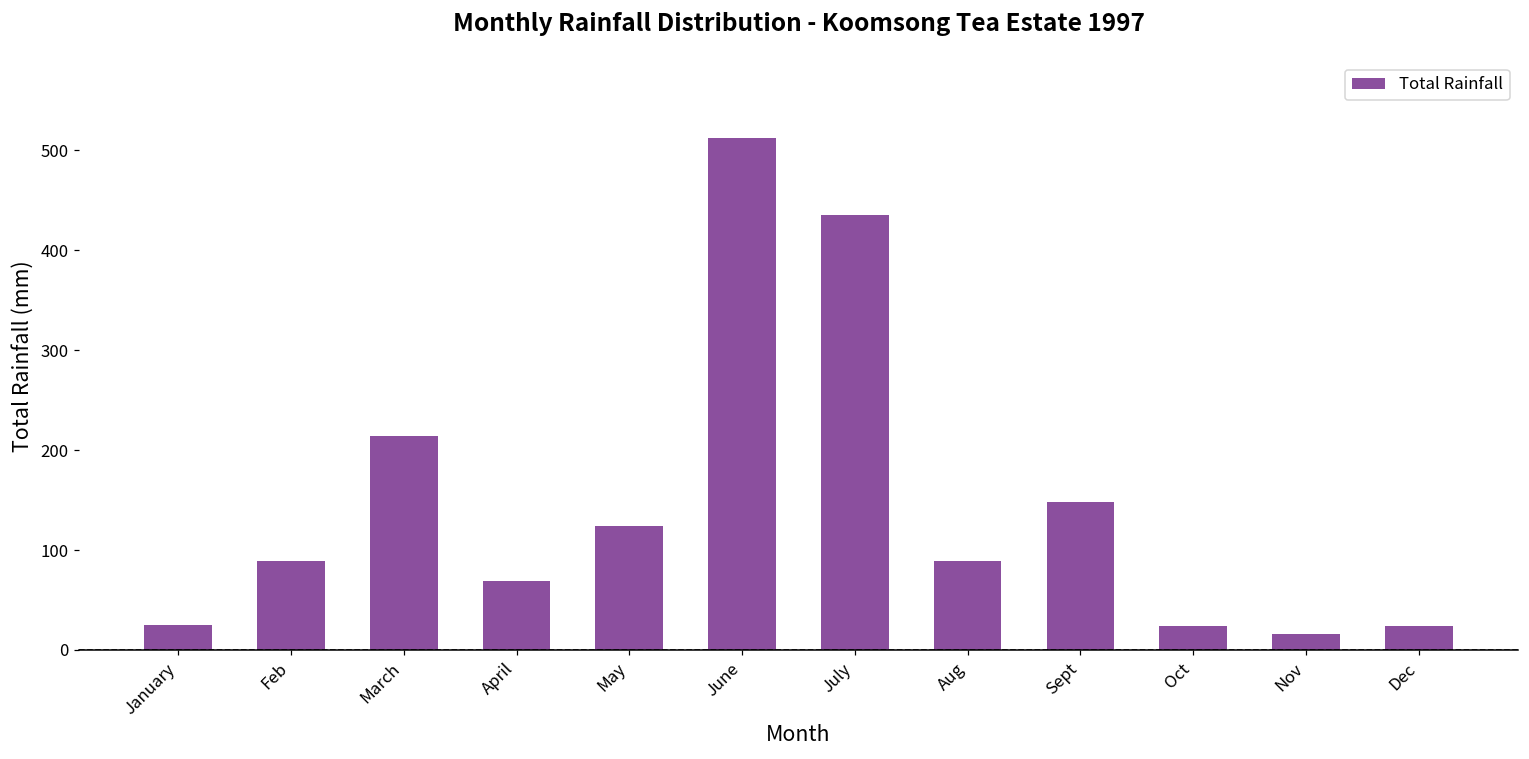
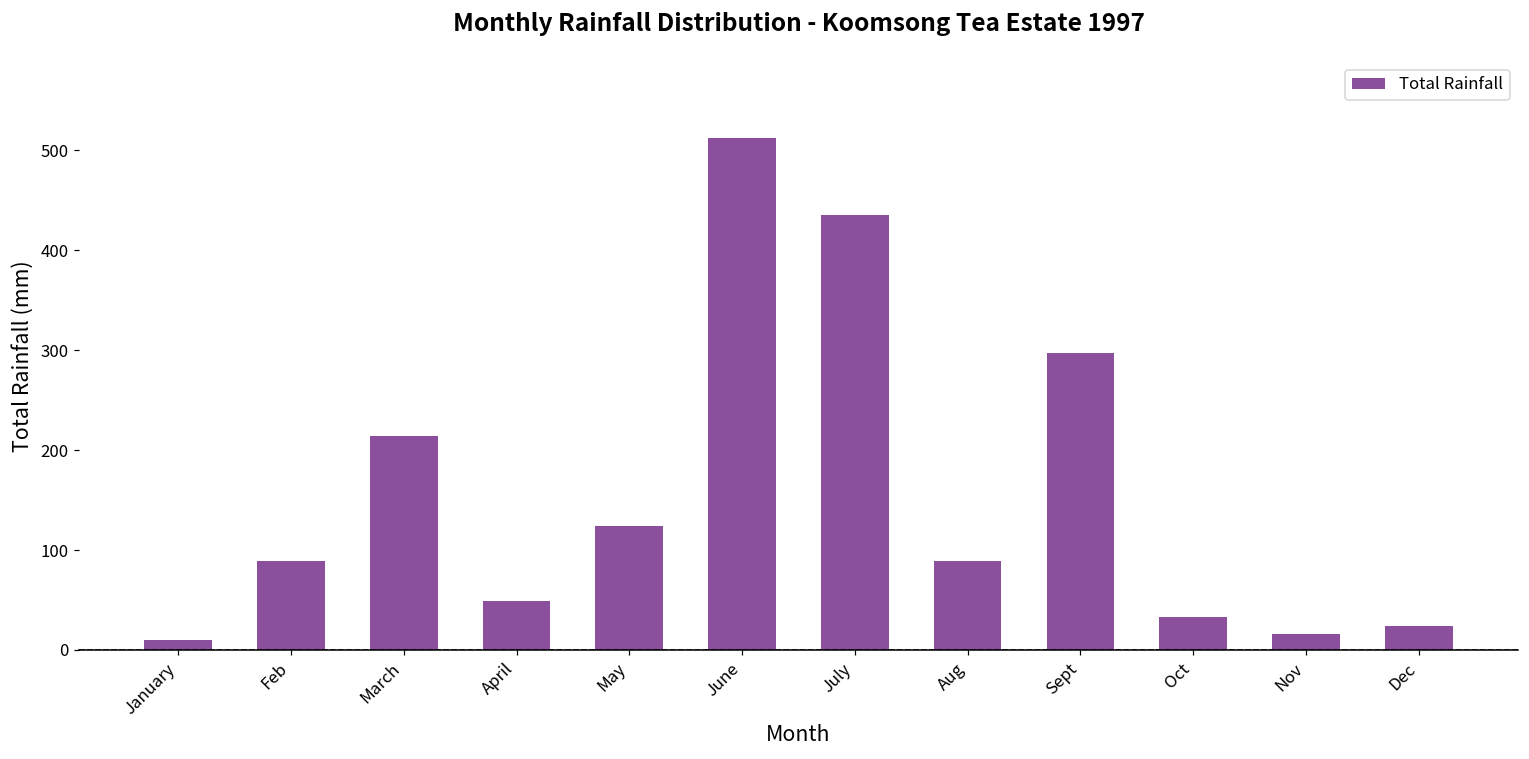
January: 30 -> 10
April: 70 -> 50
Sept: 150 -> 300
Oct: 20 -> 30
